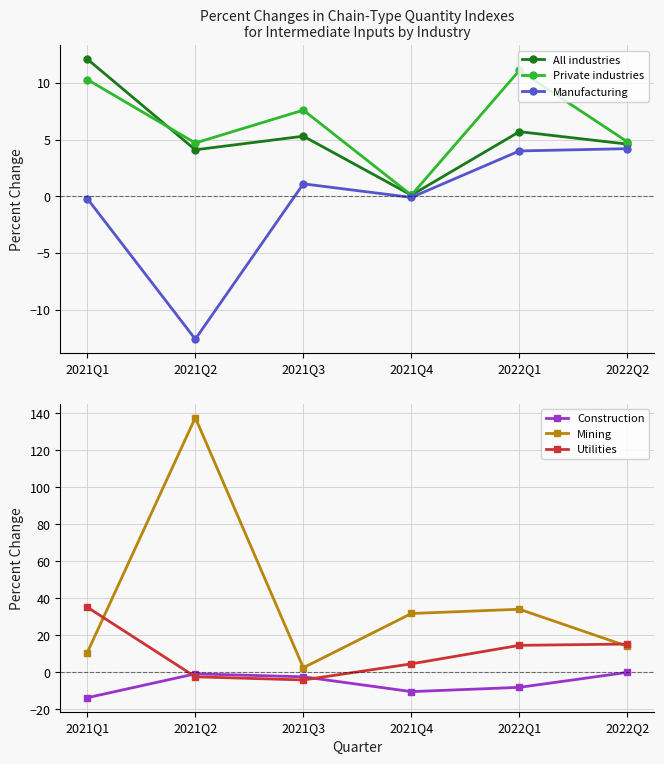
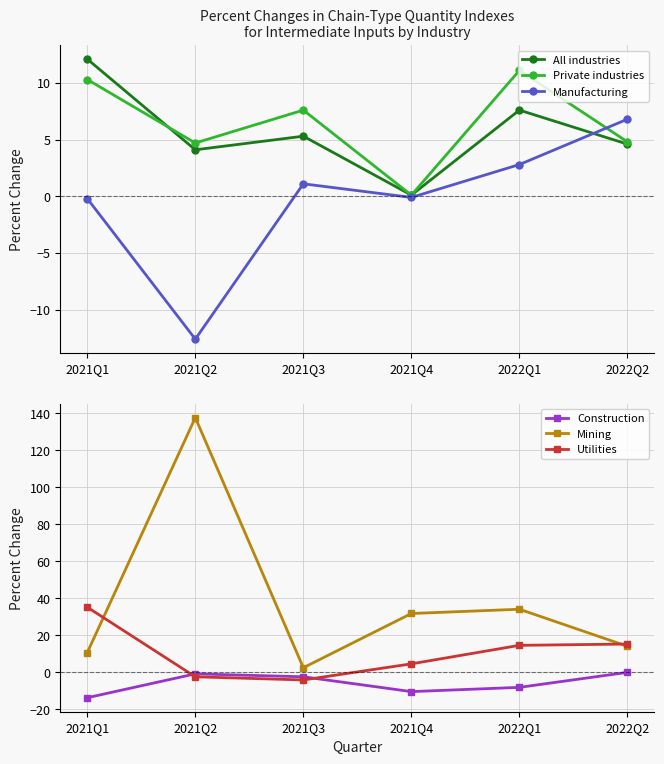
Percent Changes in Chain-Type Quantity Indexes for Intermediate Inputs by Industry, All industries, 2022Q1: 5.7 -> 7.6
Percent Changes in Chain-Type Quantity Indexes for Intermediate Inputs by Industry, Manufacturing, 2022Q1: 4.0 -> 2.8
Percent Changes in Chain-Type Quantity Indexes for Intermediate Inputs by Industry, Manufacturing, 2022Q2: 4.2 -> 6.8
